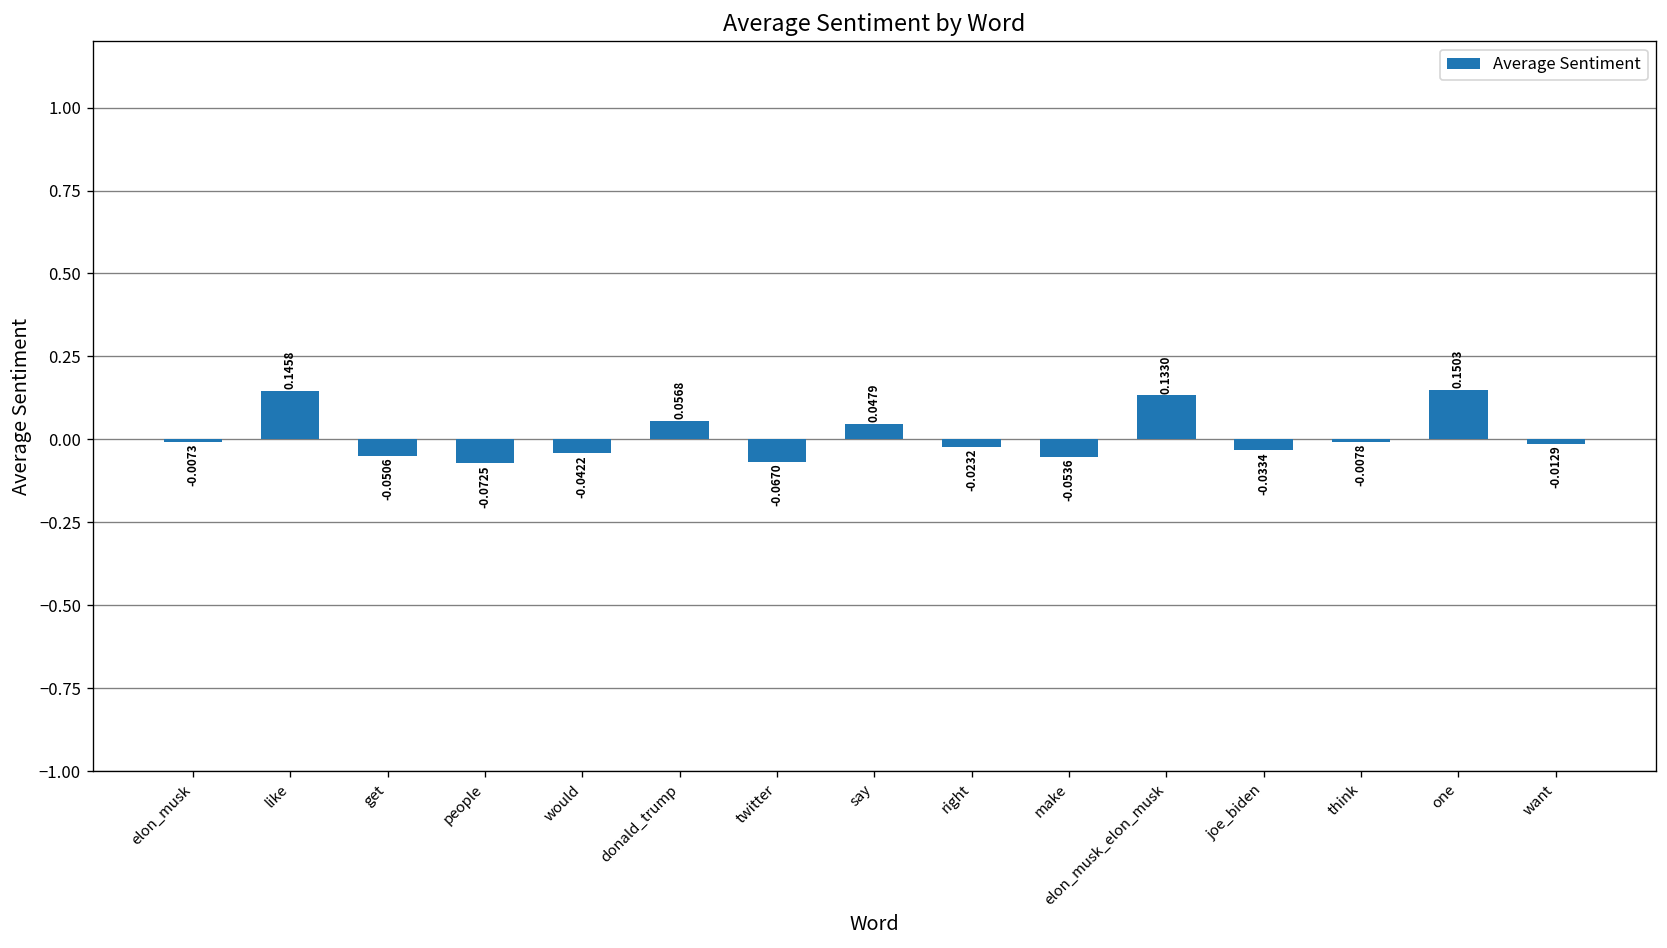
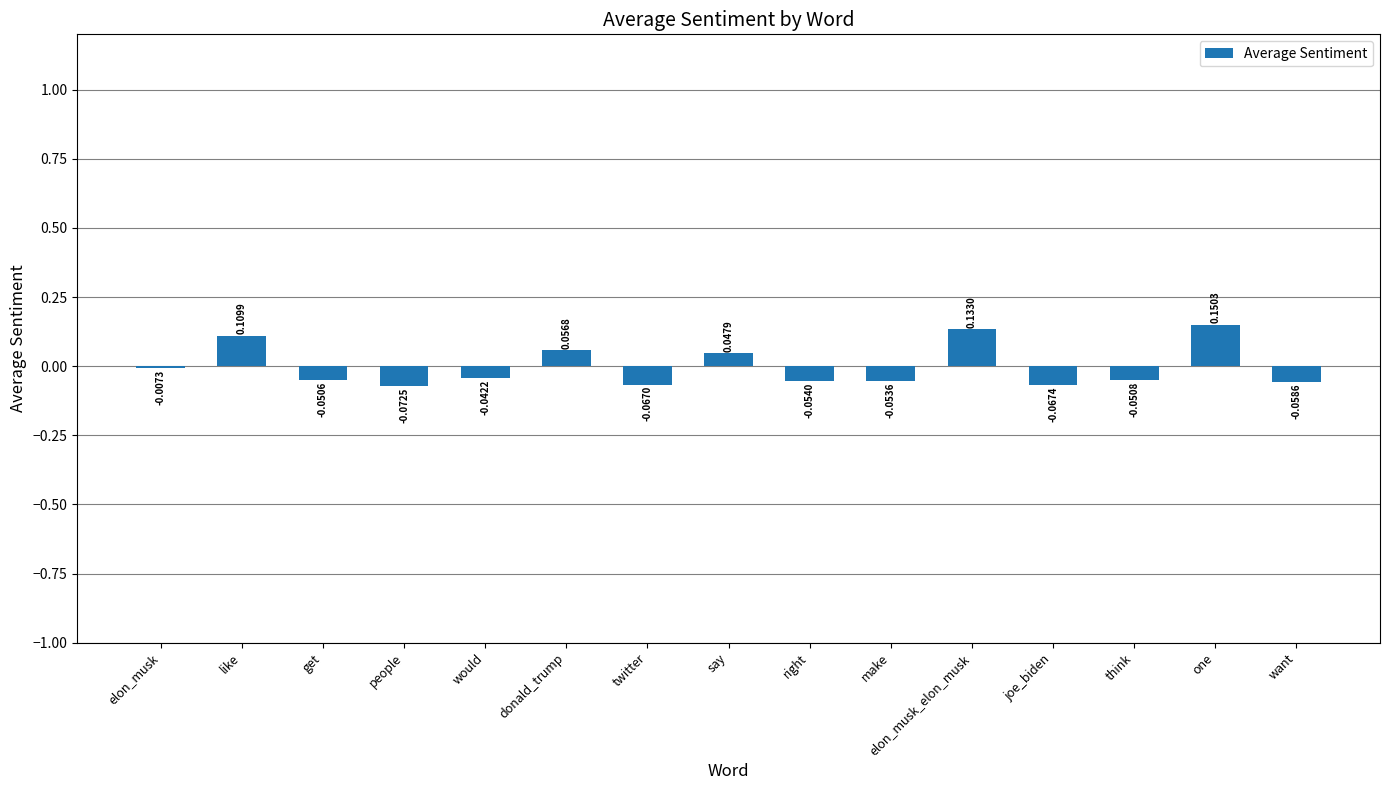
like: 0.1458 -> 0.1099
right: -0.0232 -> -0.0540
joe_biden: -0.0334 -> -0.0674
think: -0.0078 -> -0.0508
want: -0.0129 -> -0.0586
